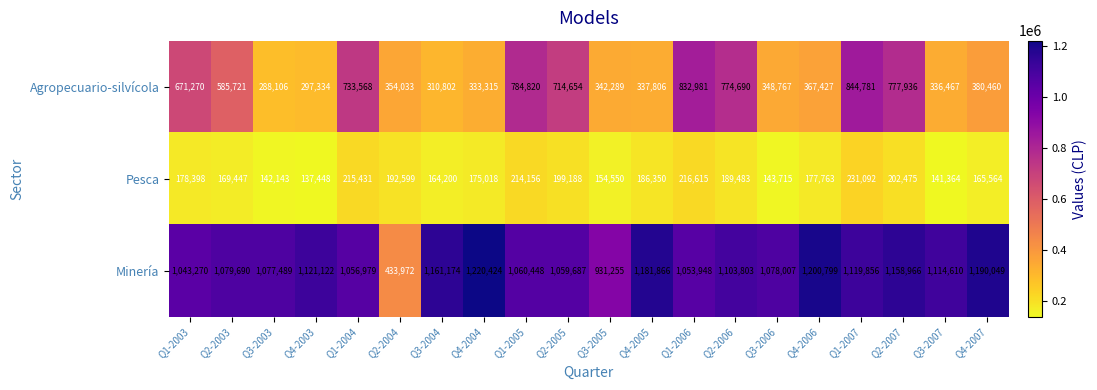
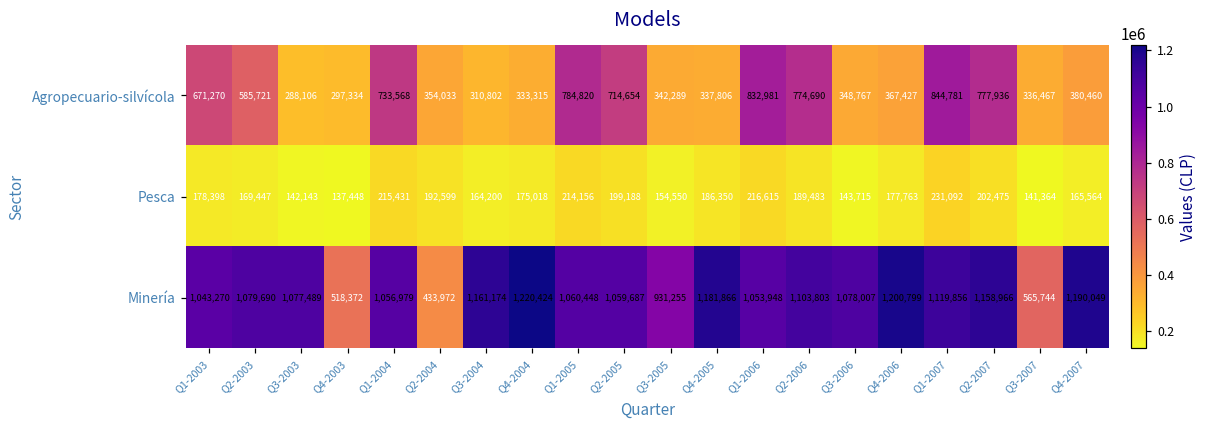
Minería, Q4-2003: 1,121,122 -> 518,372
Minería, Q3-2007: 1,114,610 -> 565,744
